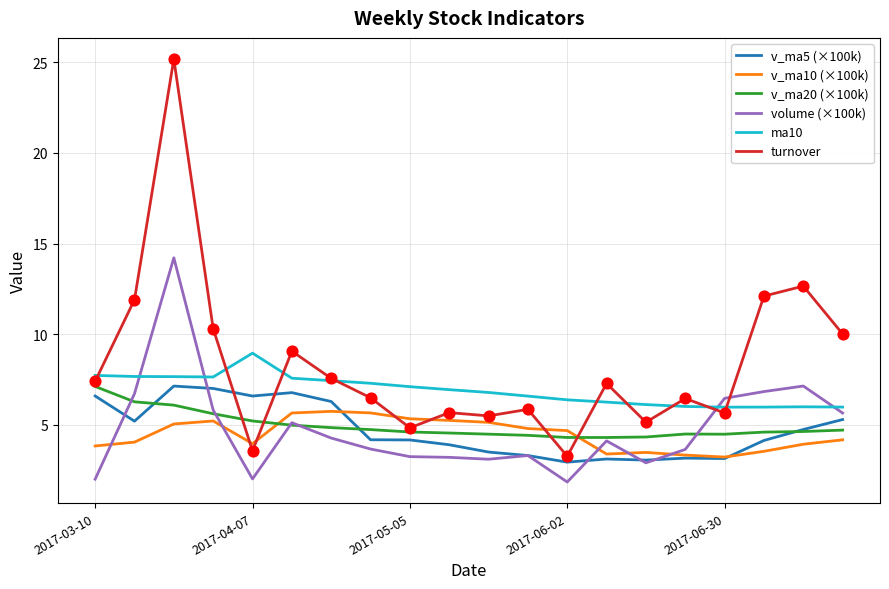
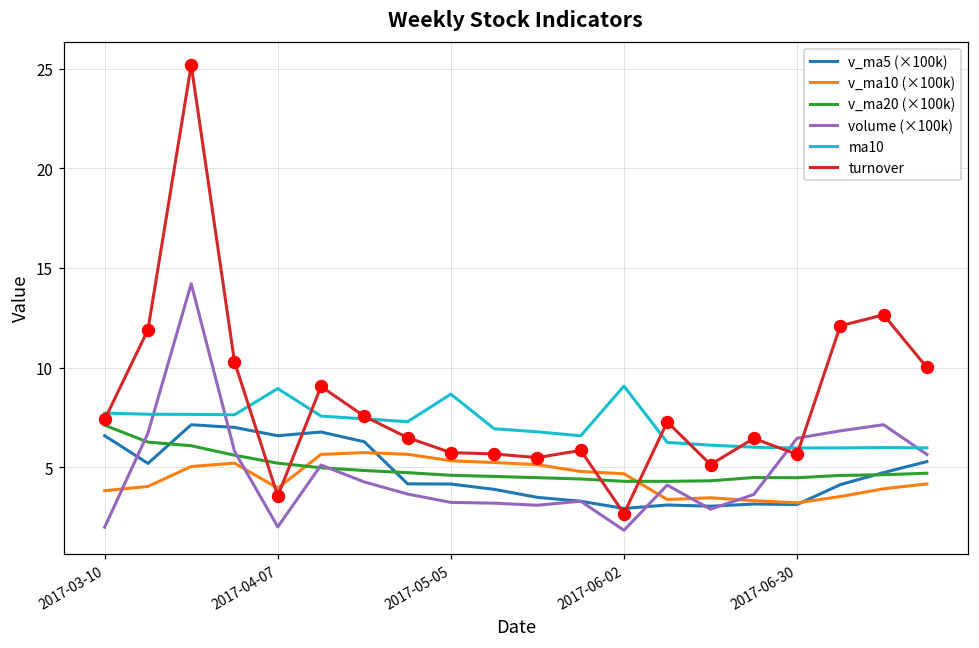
ma10, 2017-05-05: 7.1 -> 8.7
turnover, 2017-05-05: 4.8 -> 5.7
ma10, 2017-06-02: 6.4 -> 9.1
turnover, 2017-06-02: 3.3 -> 2.7
